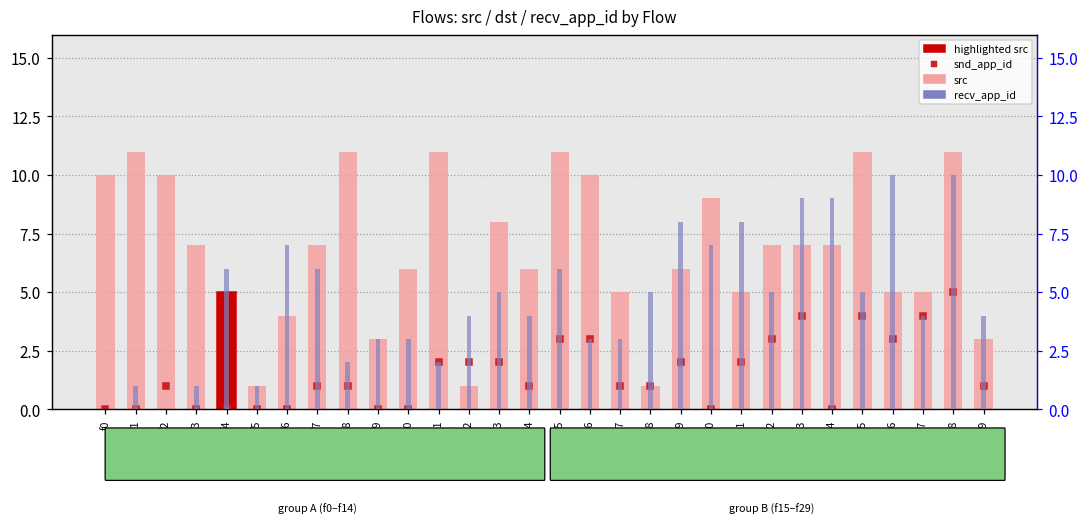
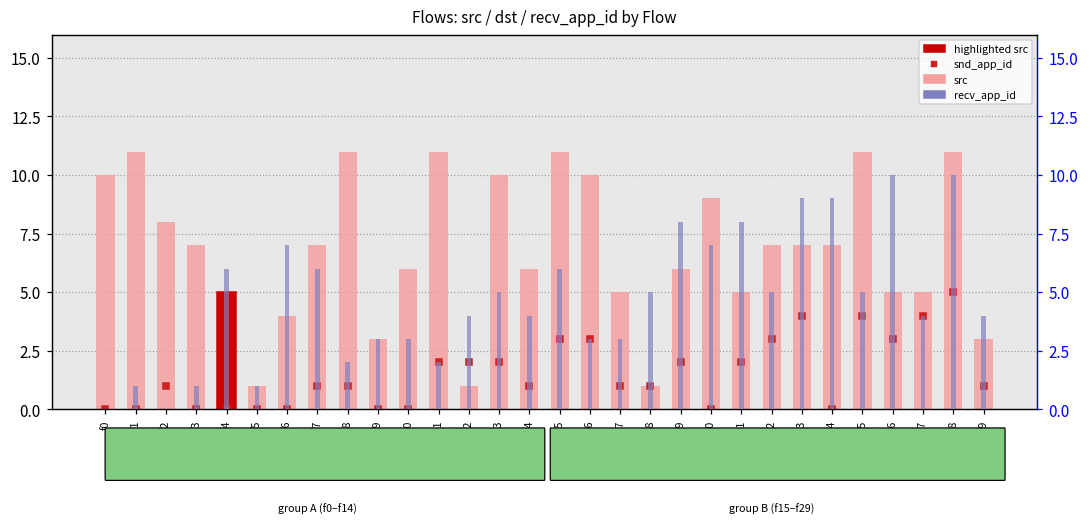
src, f2: 10 -> 8
src, f13: 8 -> 10
